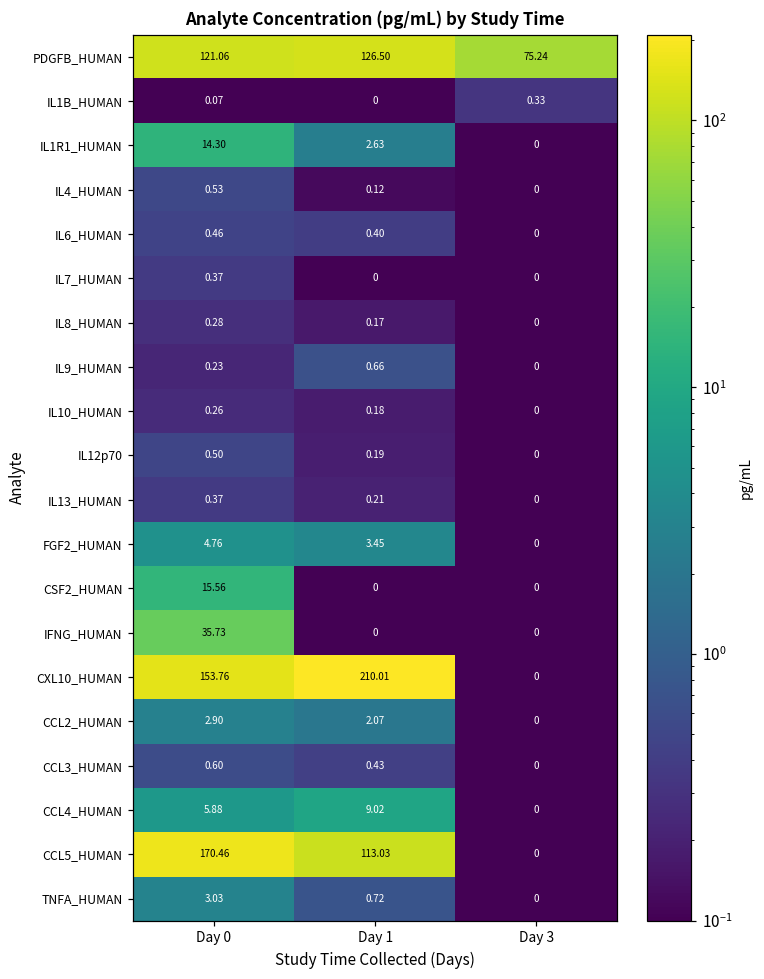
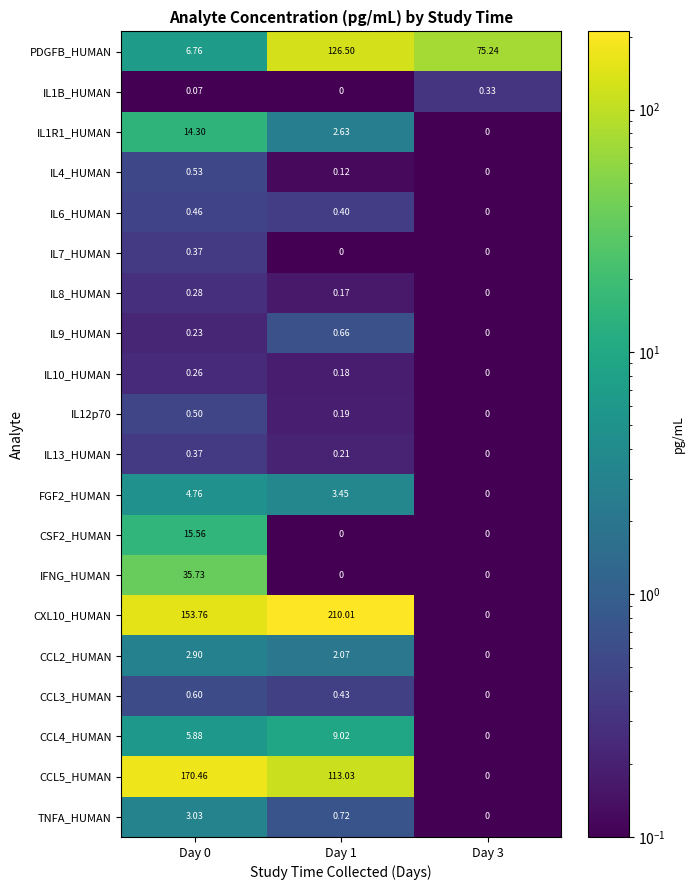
PDGFB_HUMAN, Day 0: 121.06 -> 6.76
